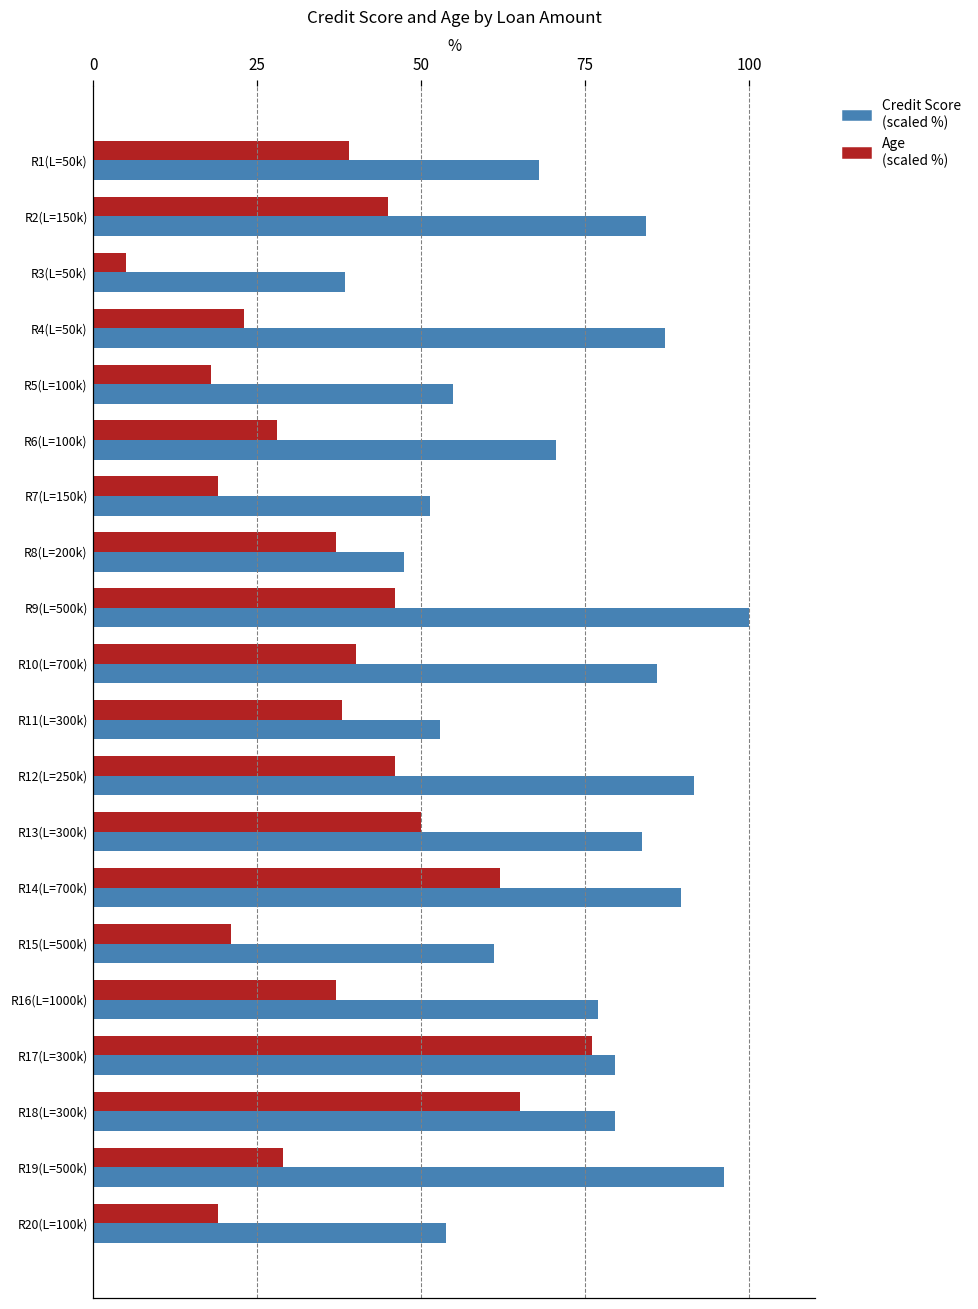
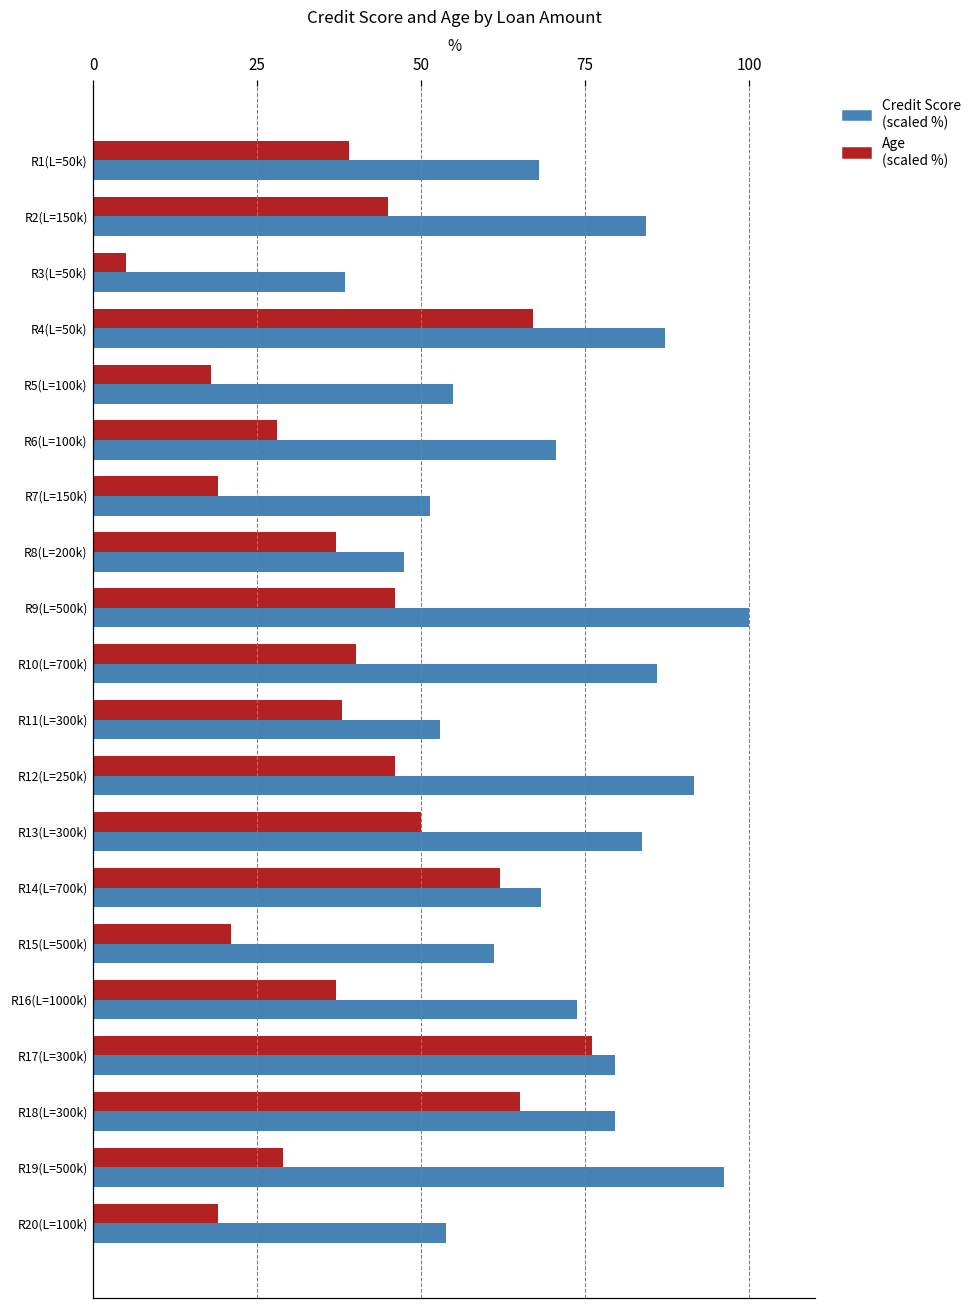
Age (scaled %), R4(L=50k): 23 -> 67
Credit Score (scaled %), R14(L=700k): 90 -> 68
Credit Score (scaled %), R16(L=1000k): 77 -> 74
